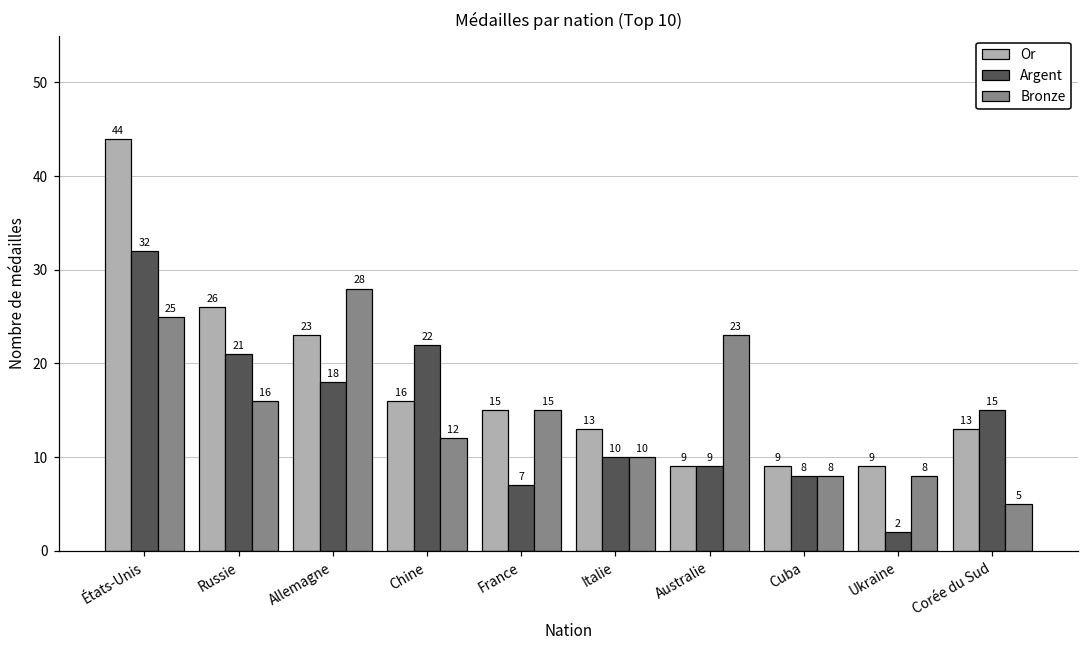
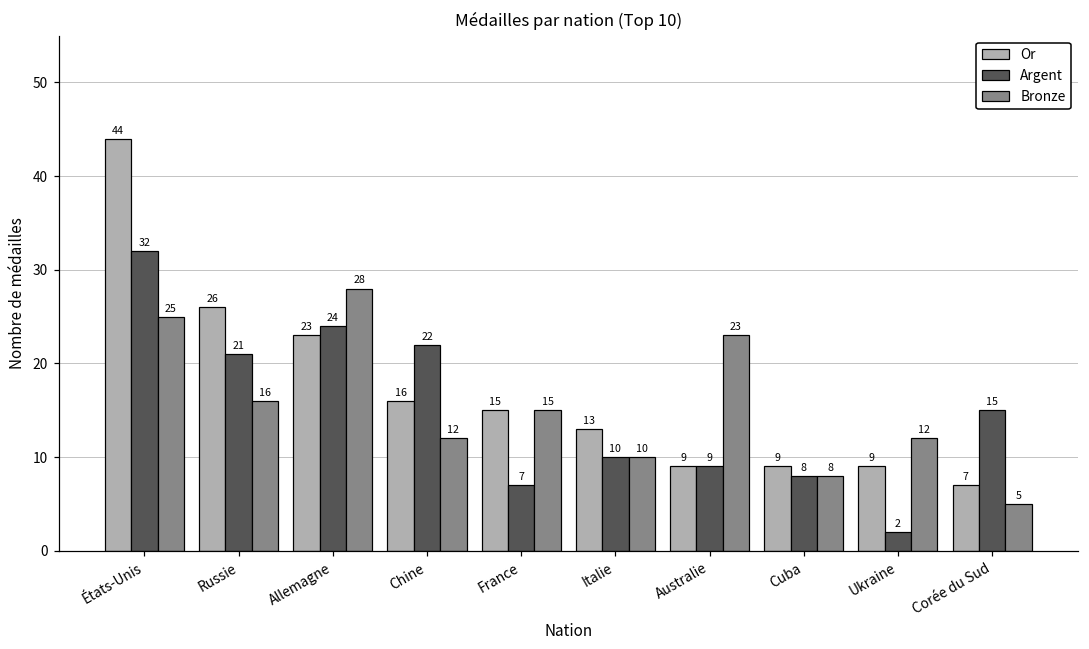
Argent, Allemagne: 18 -> 24
Bronze, Ukraine: 8 -> 12
Or, Corée du Sud: 13 -> 7
